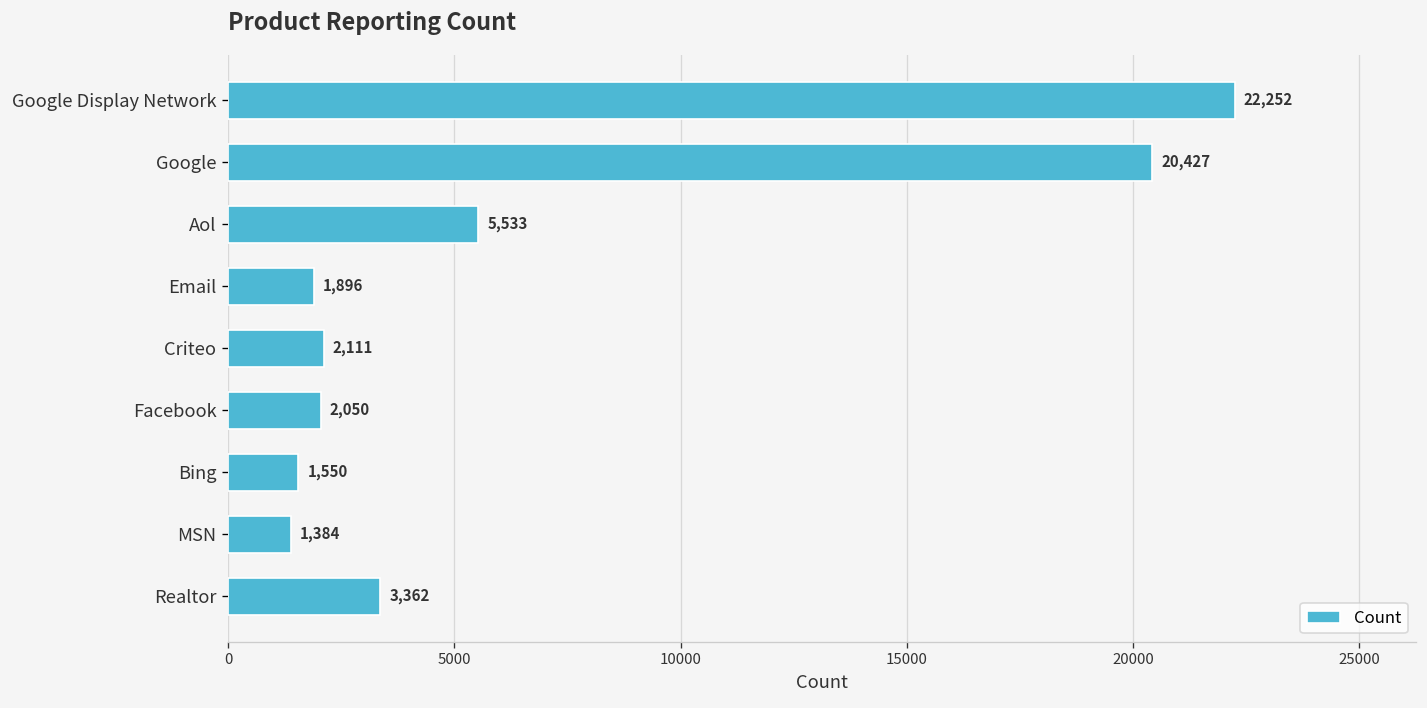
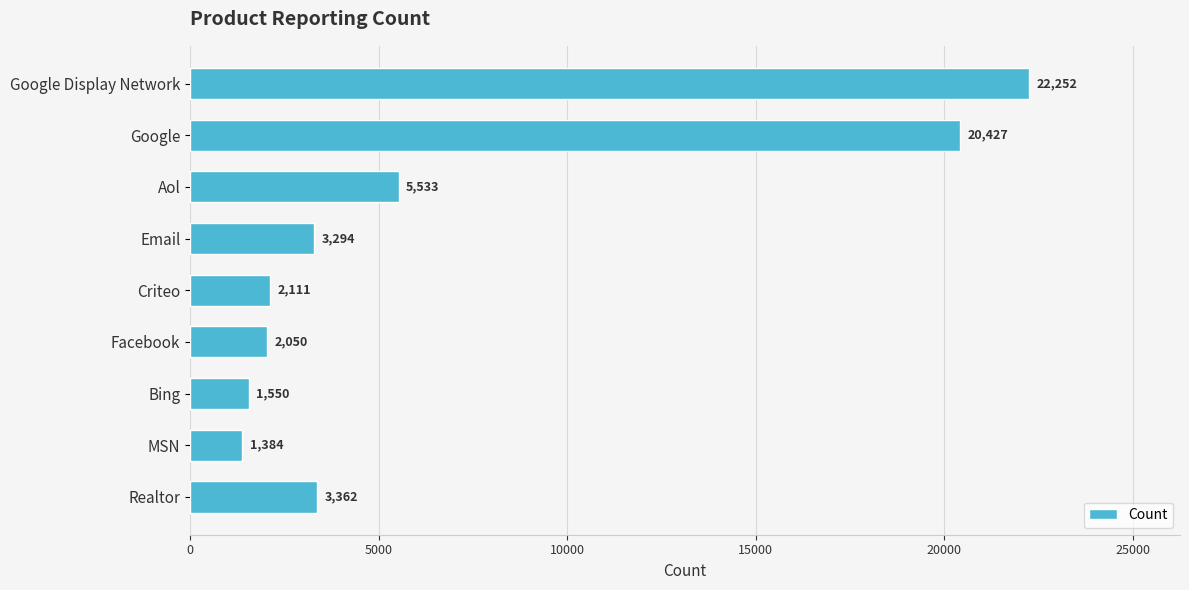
Email: 1,896 -> 3,294
